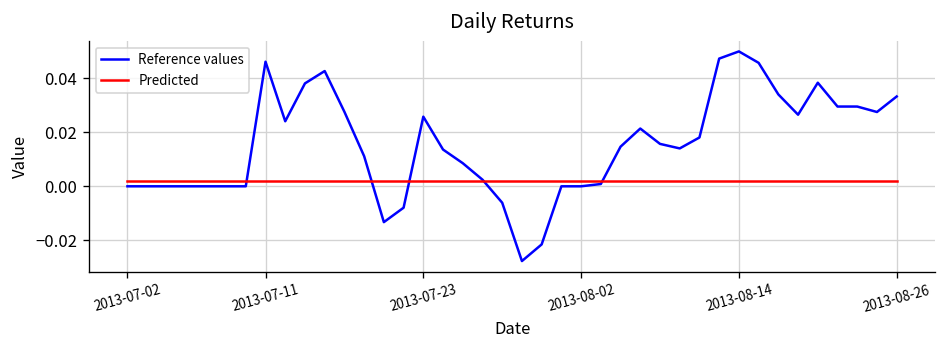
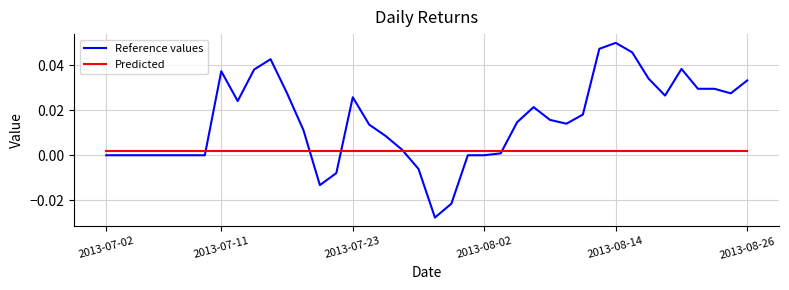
Reference values, 2013-07-11: 0.046 -> 0.037
